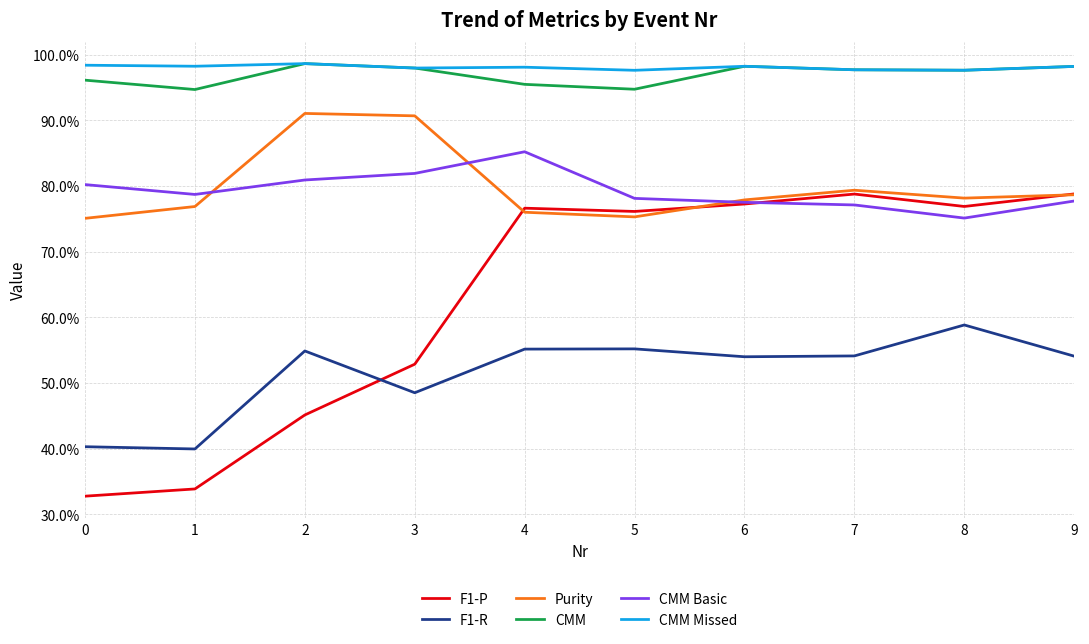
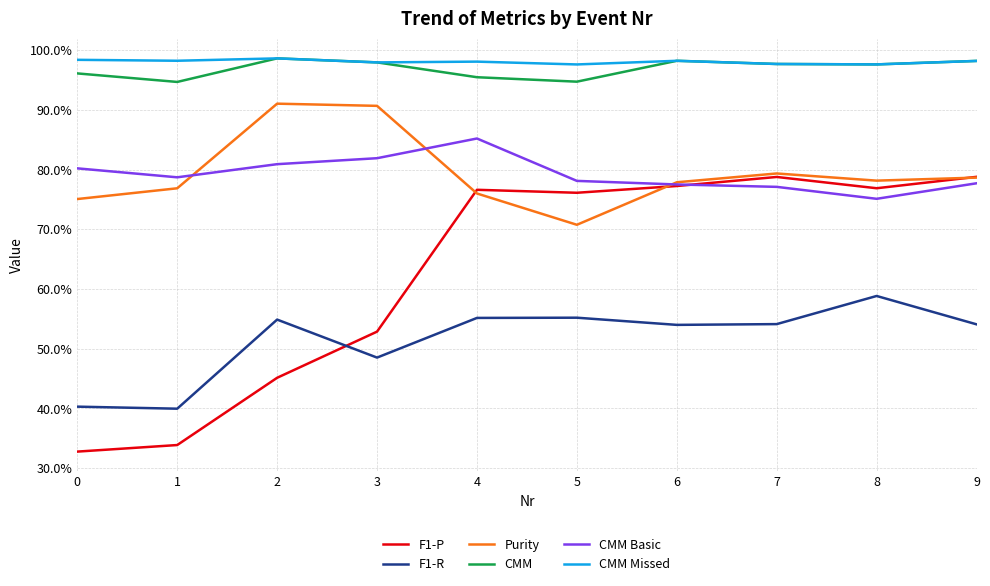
Purity, 5: 75% -> 71%
